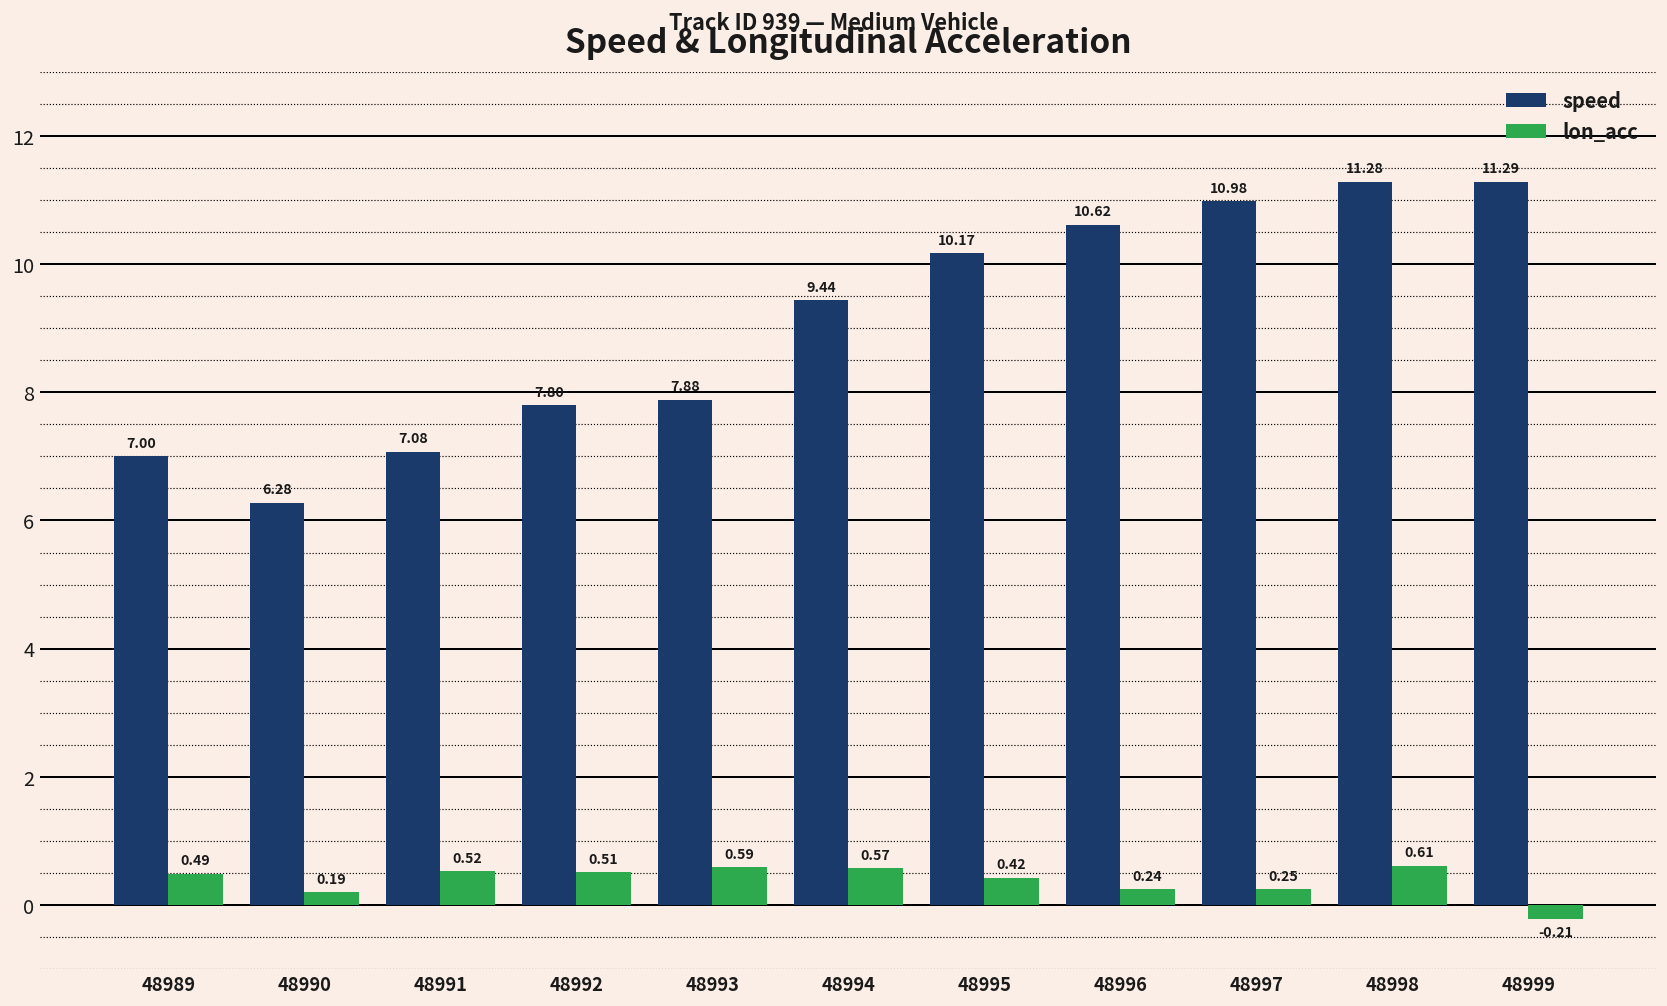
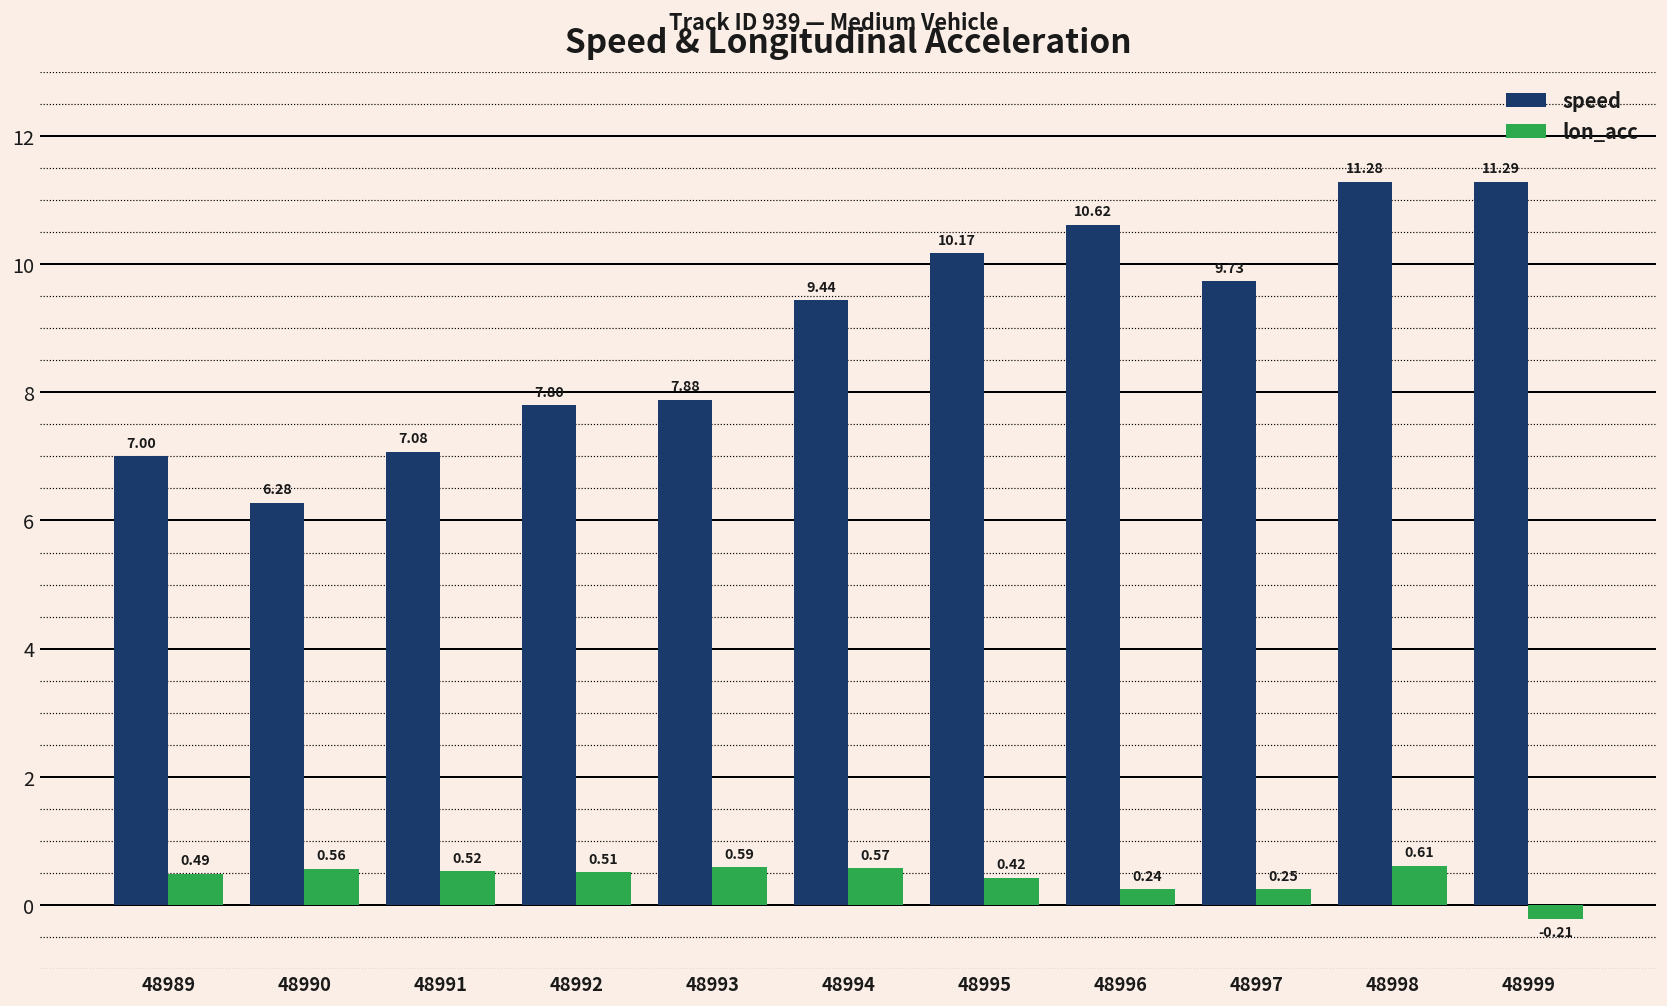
lon_acc, 48990: 0.19 -> 0.56
speed, 48997: 10.98 -> 9.73
